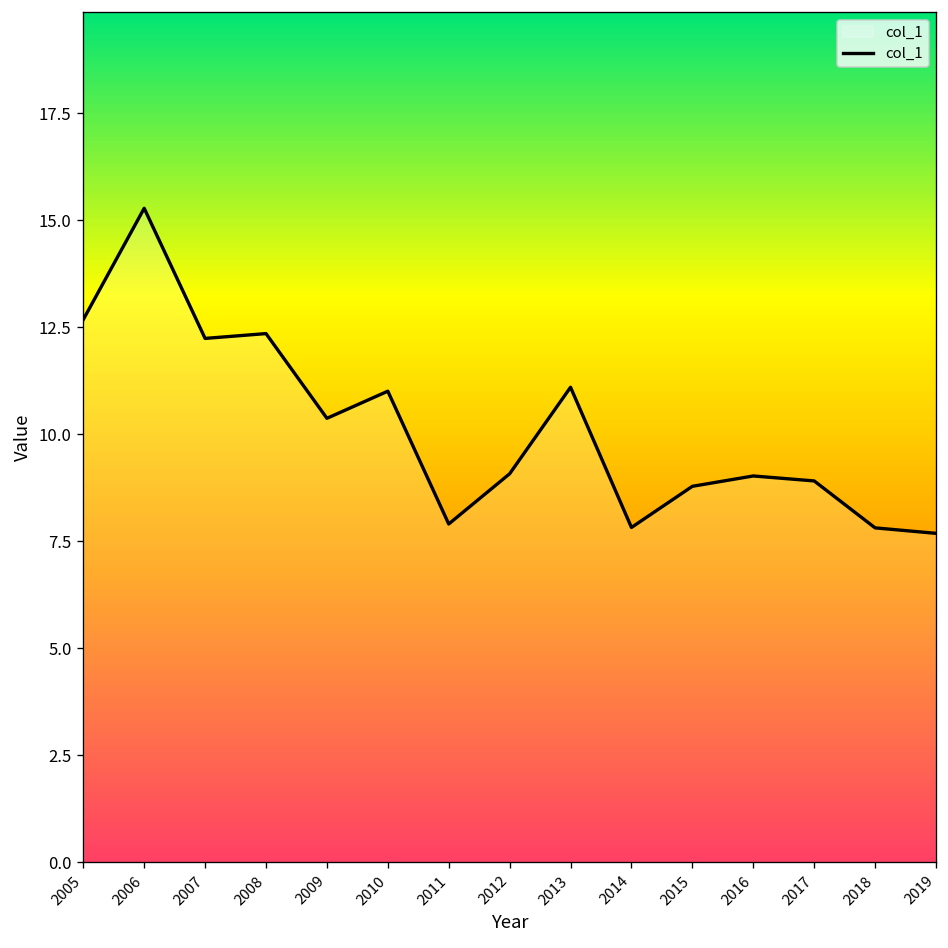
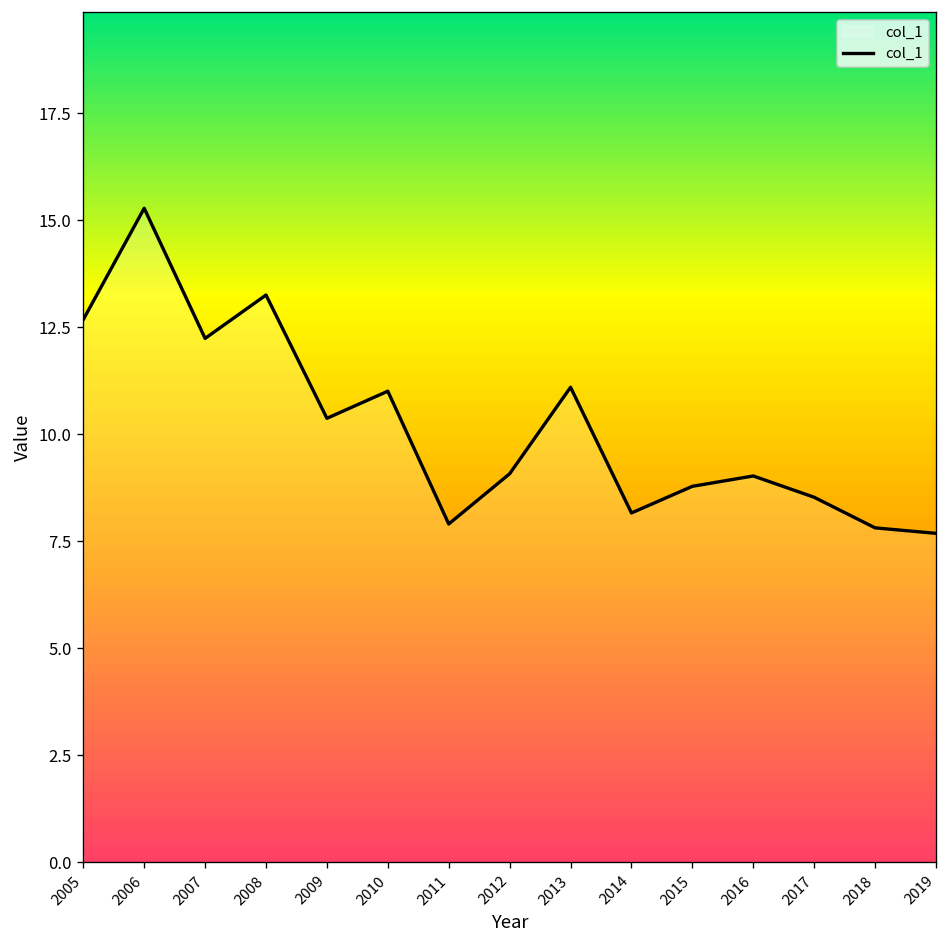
2008: 12.4 -> 13.3
2014: 7.8 -> 8.2
2017: 8.9 -> 8.5
